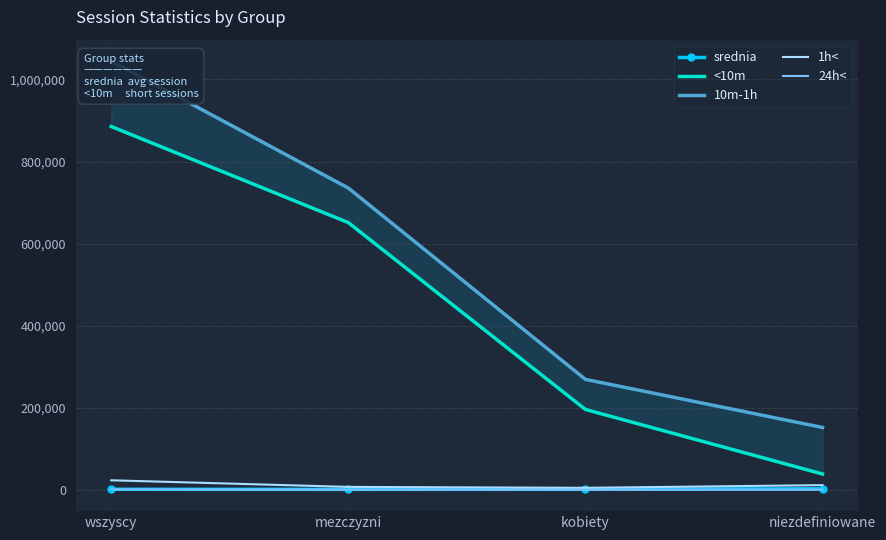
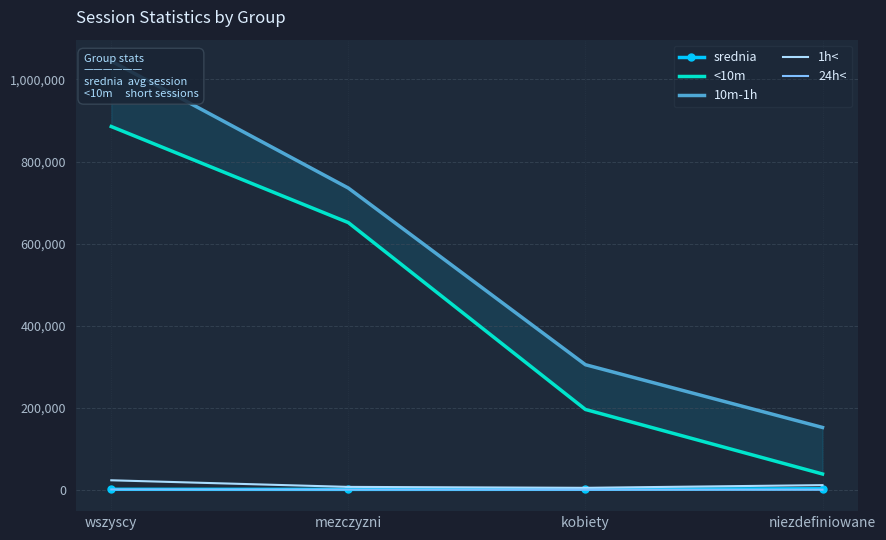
10m-1h, kobiety: 270,000 -> 300,000
